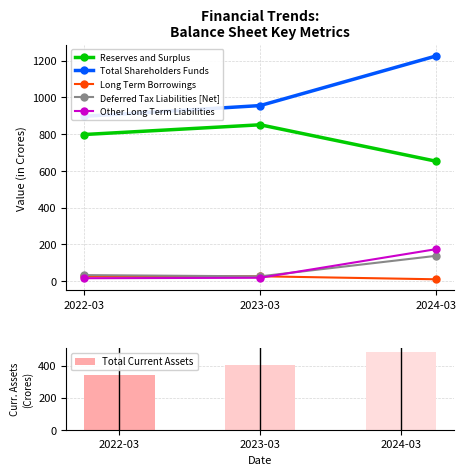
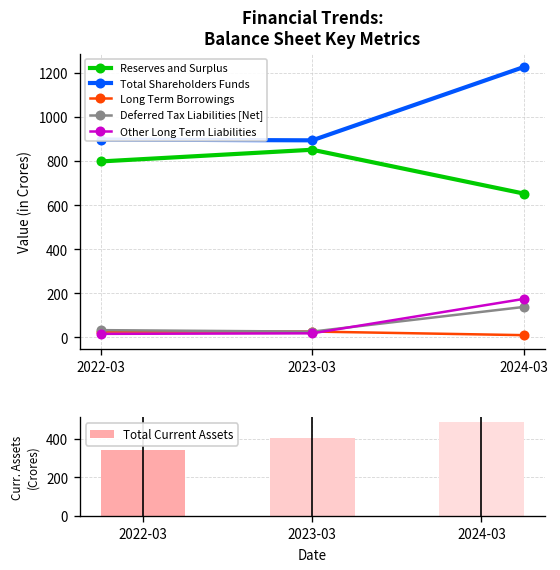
Financial Trends: Balance Sheet Key Metrics, Total Shareholders Funds, 2023-03: 960 -> 890
